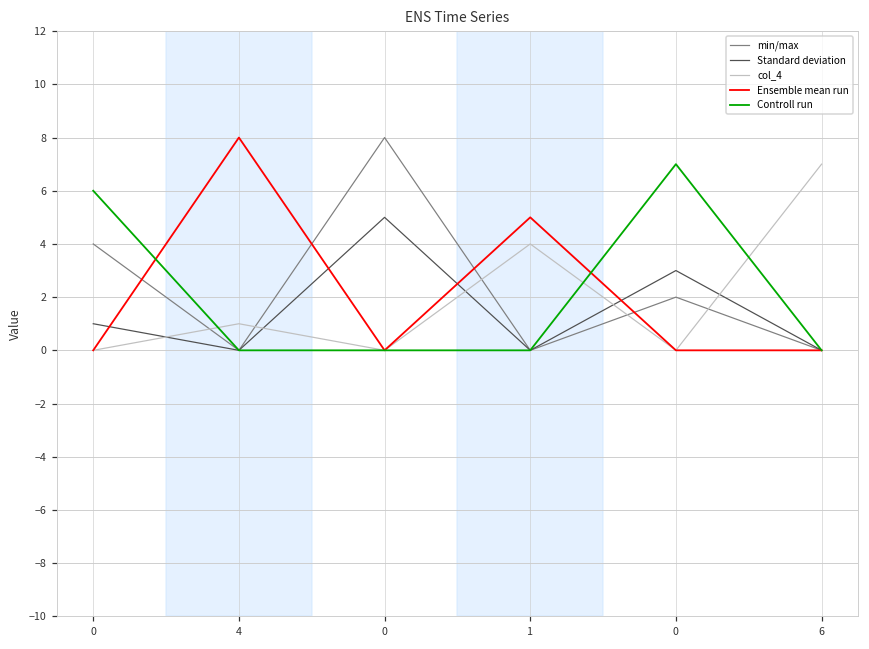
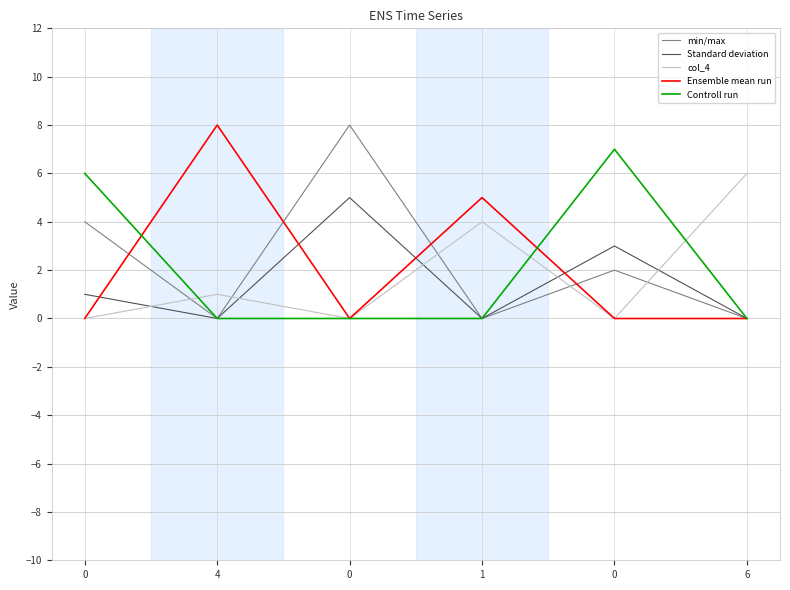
col_4, 6: 7 -> 6
